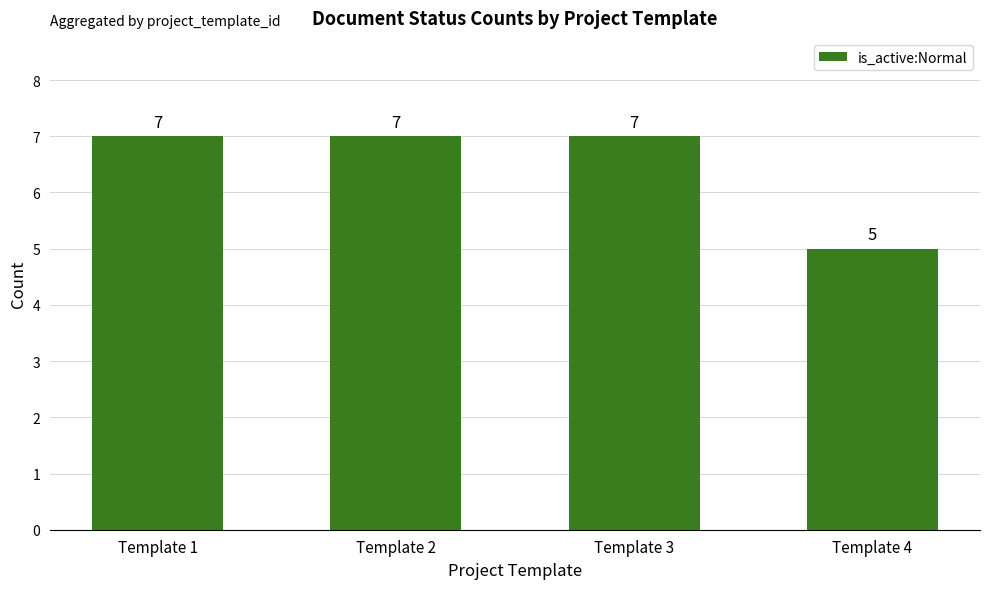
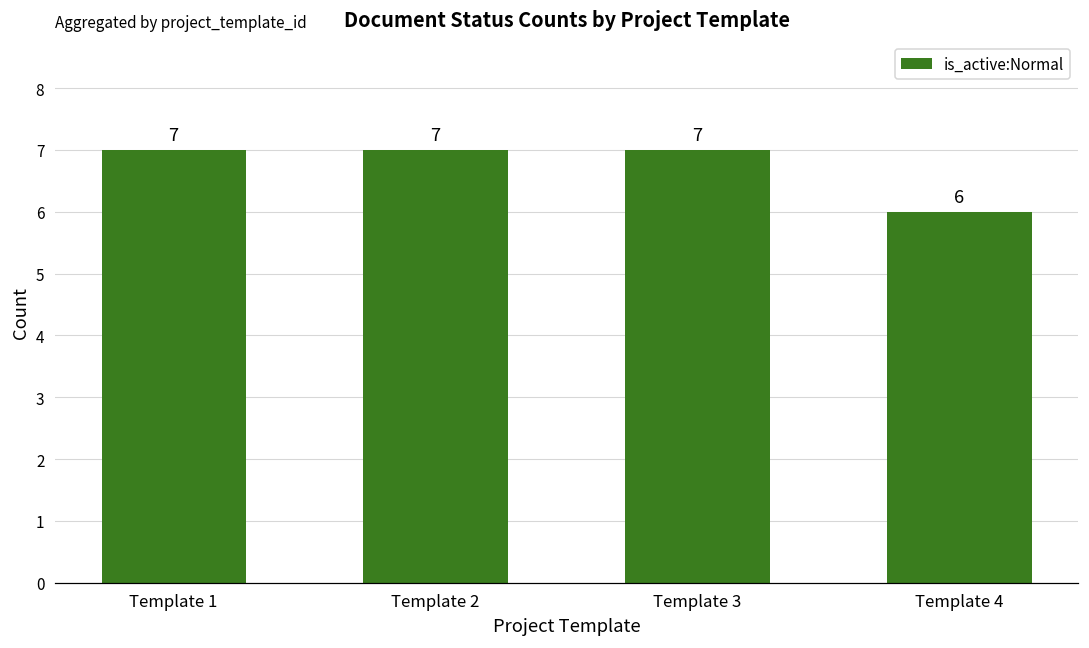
Template 4: 5 -> 6
